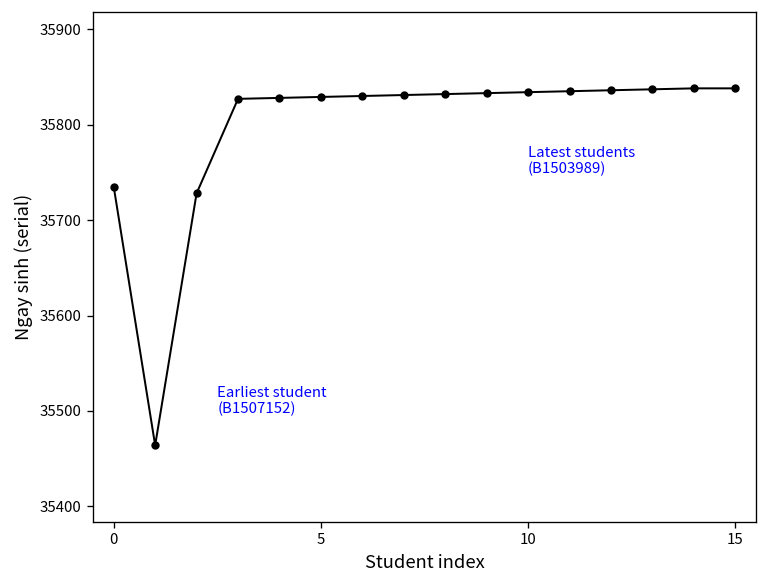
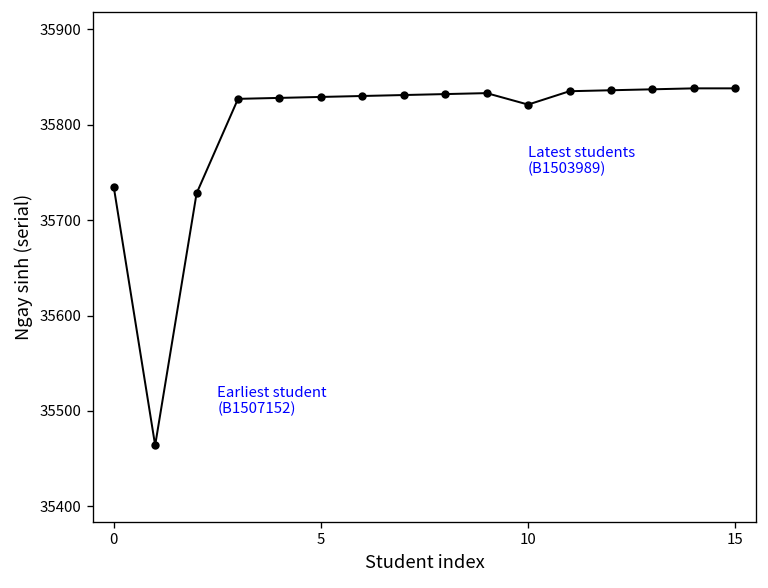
10: 35830 -> 35820
